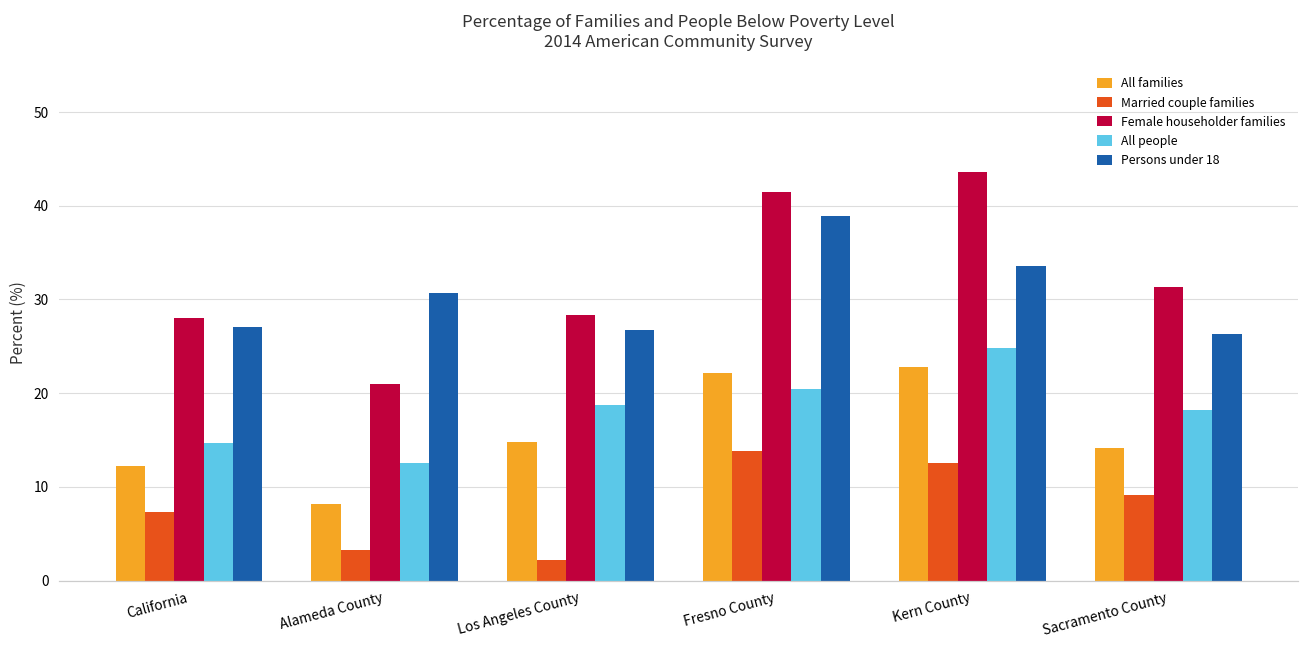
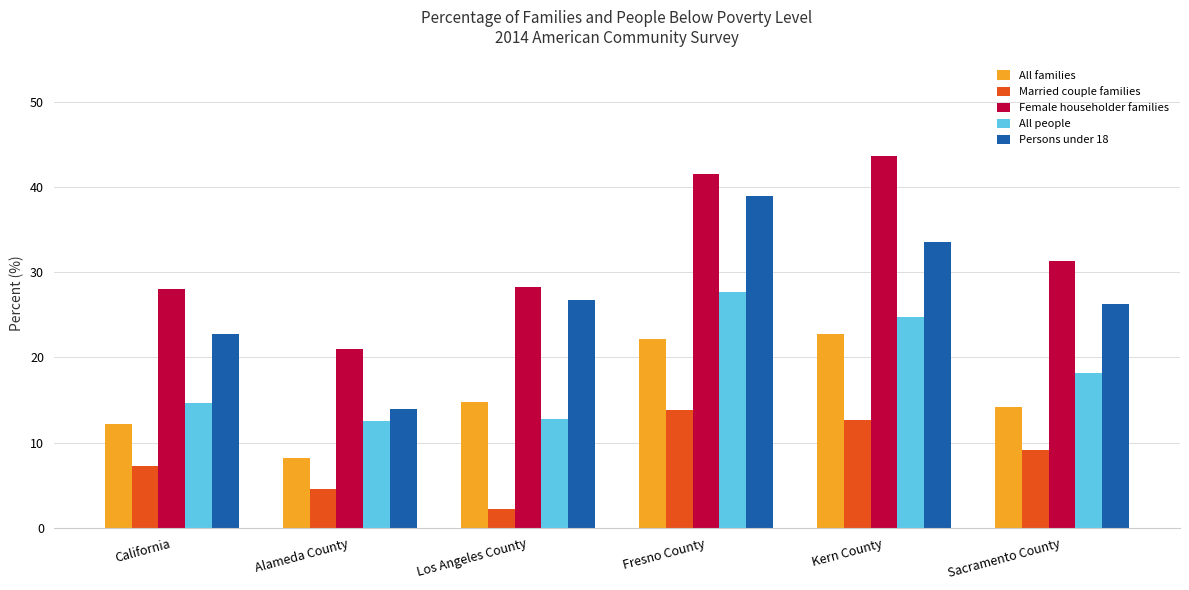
Persons under 18, California: 27 -> 23
Married couple families, Alameda County: 3 -> 5
Persons under 18, Alameda County: 31 -> 14
All people, Los Angeles County: 19 -> 13
All people, Fresno County: 21 -> 28
